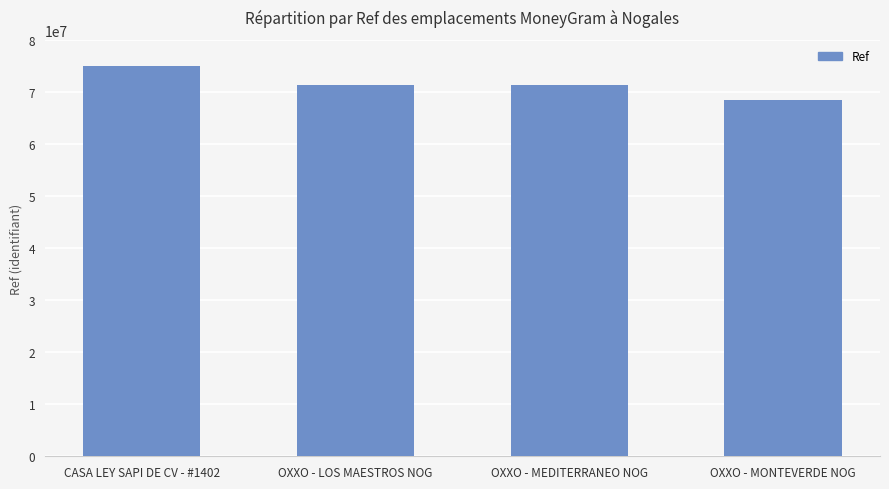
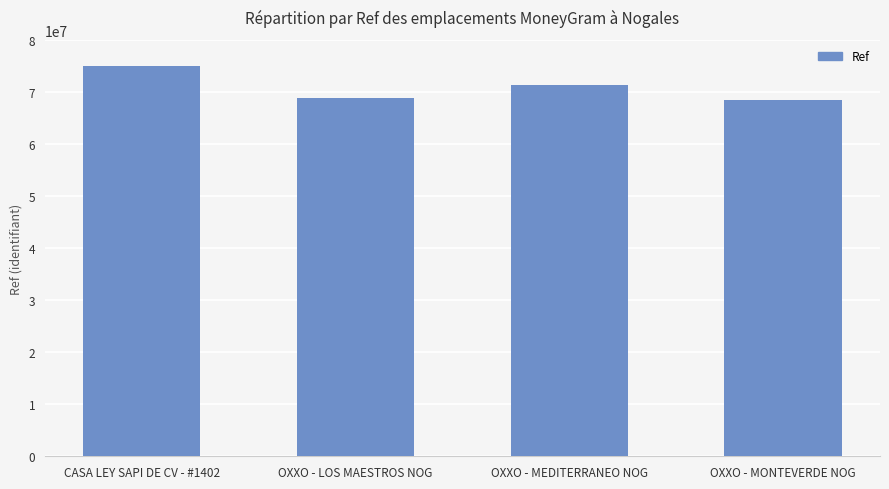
OXXO - LOS MAESTROS NOG: 71000000 -> 69000000
